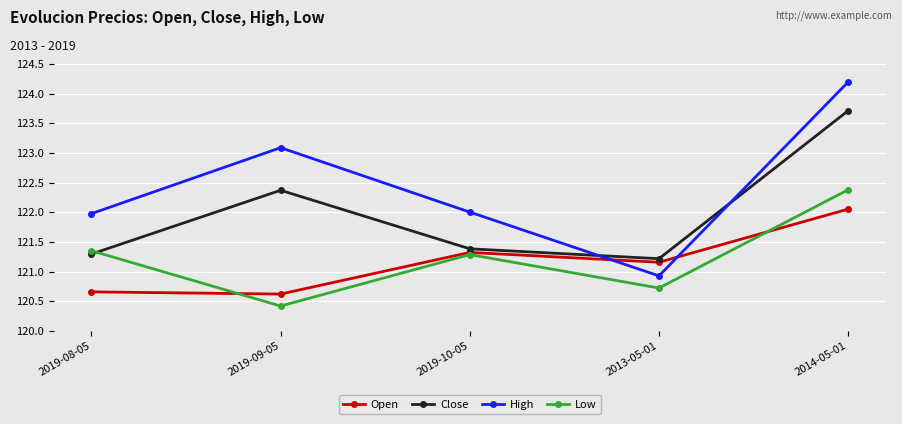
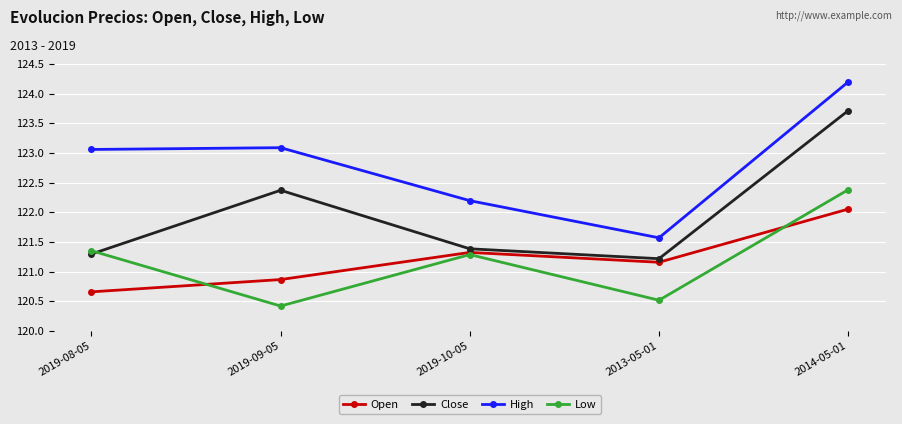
High, 2019-08-05: 122.0 -> 123.1
Open, 2019-09-05: 120.6 -> 120.9
High, 2019-10-05: 122.0 -> 122.2
High, 2013-05-01: 120.9 -> 121.6
Low, 2013-05-01: 120.7 -> 120.5
